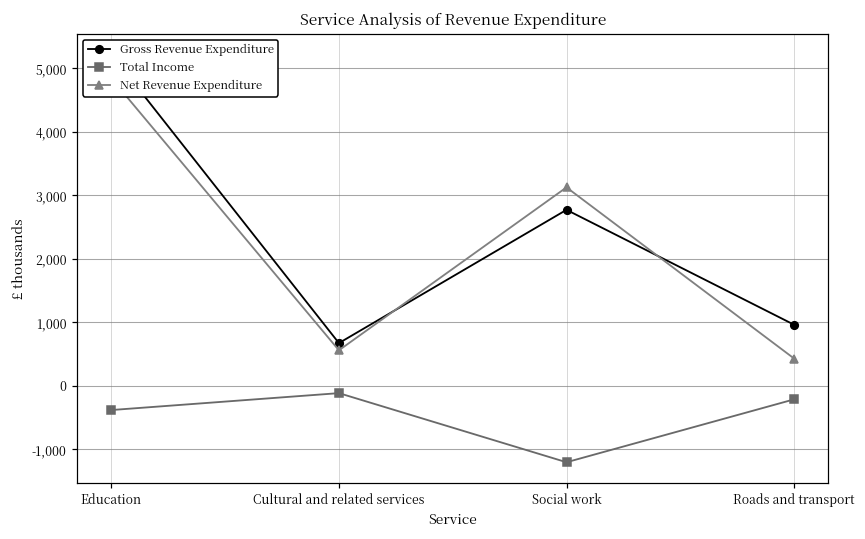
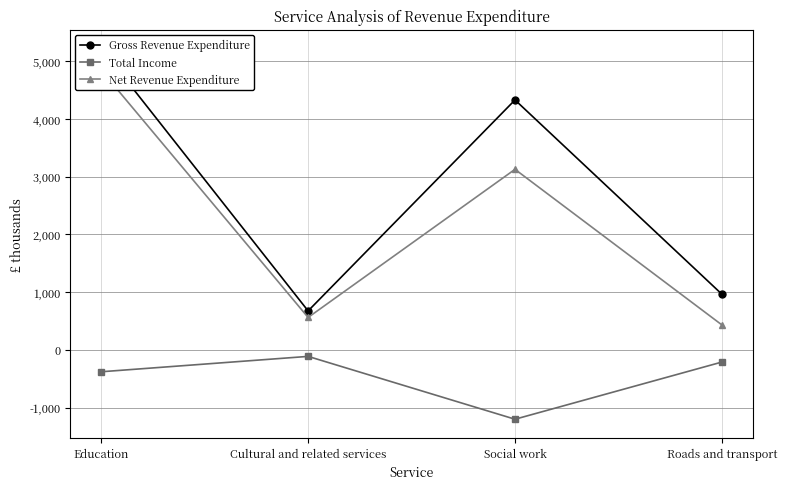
Gross Revenue Expenditure, Social work: 2,800 -> 4,300
